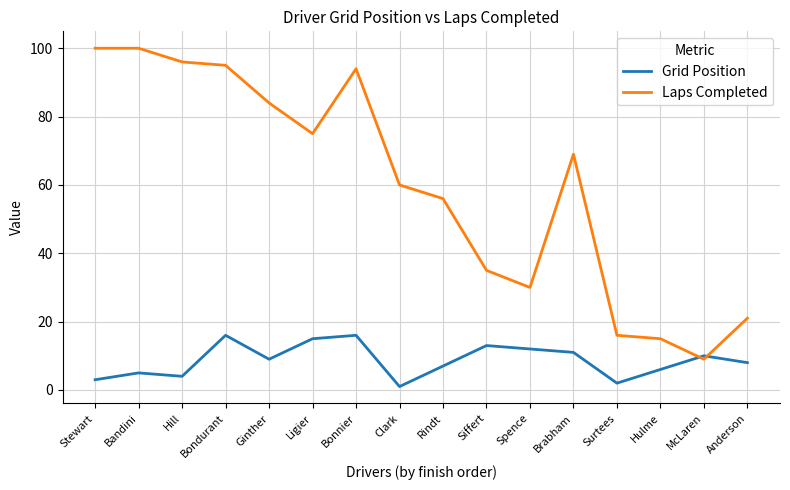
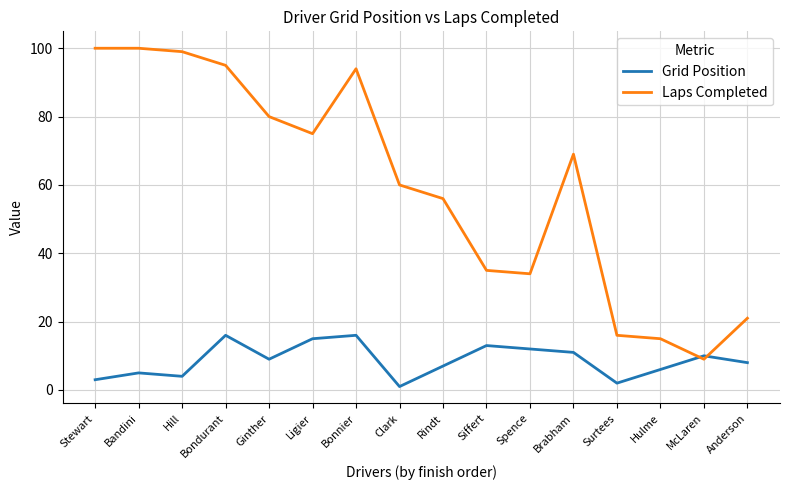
Laps Completed, Hill: 96 -> 99
Laps Completed, Ginther: 84 -> 80
Laps Completed, Spence: 30 -> 34
